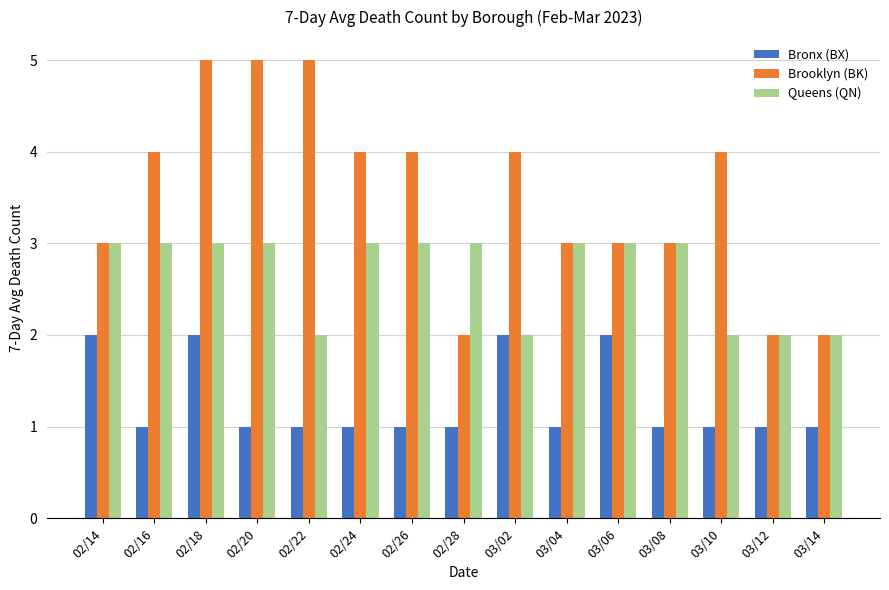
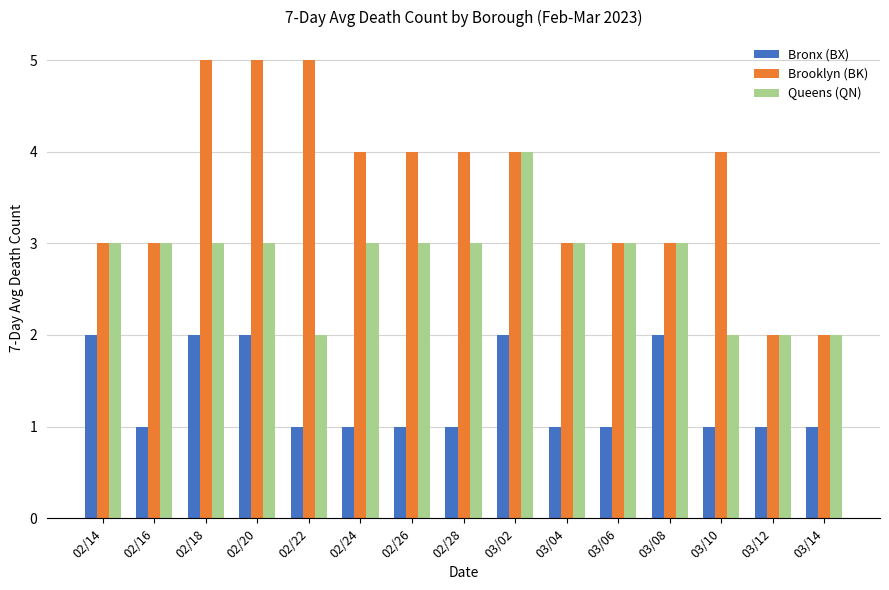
Brooklyn (BK), 02/16: 4 -> 3
Bronx (BX), 02/20: 1 -> 2
Brooklyn (BK), 02/28: 2 -> 4
Queens (QN), 03/02: 2 -> 4
Bronx (BX), 03/06: 2 -> 1
Bronx (BX), 03/08: 1 -> 2
